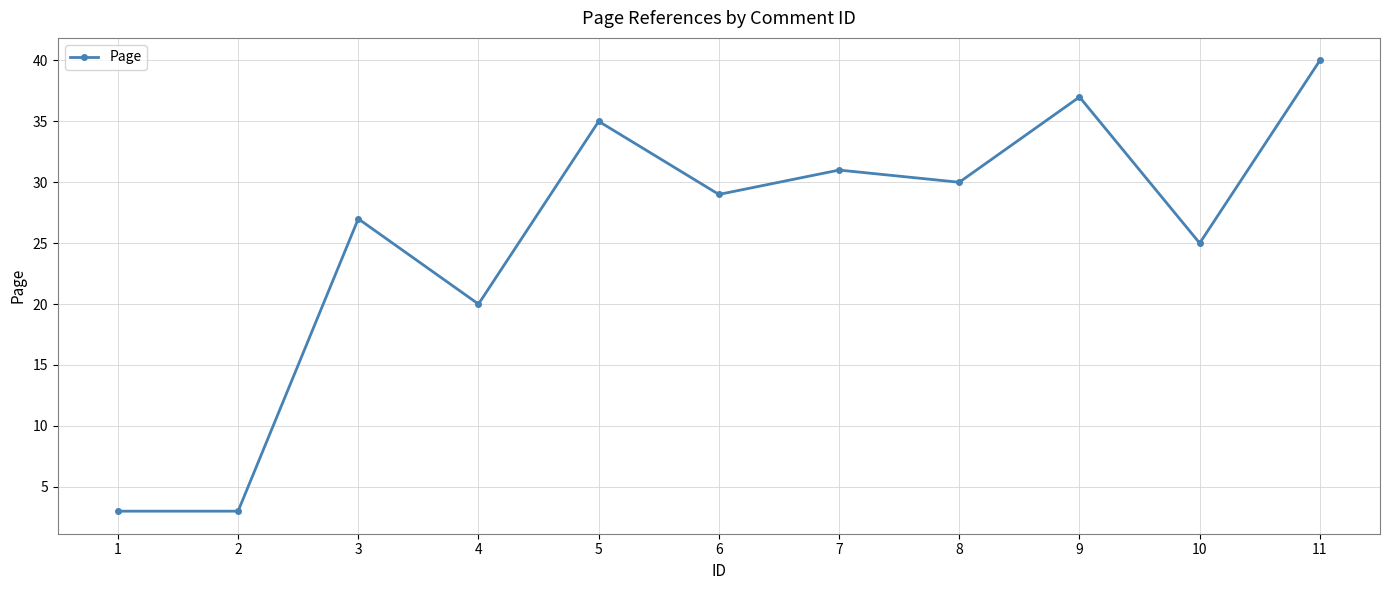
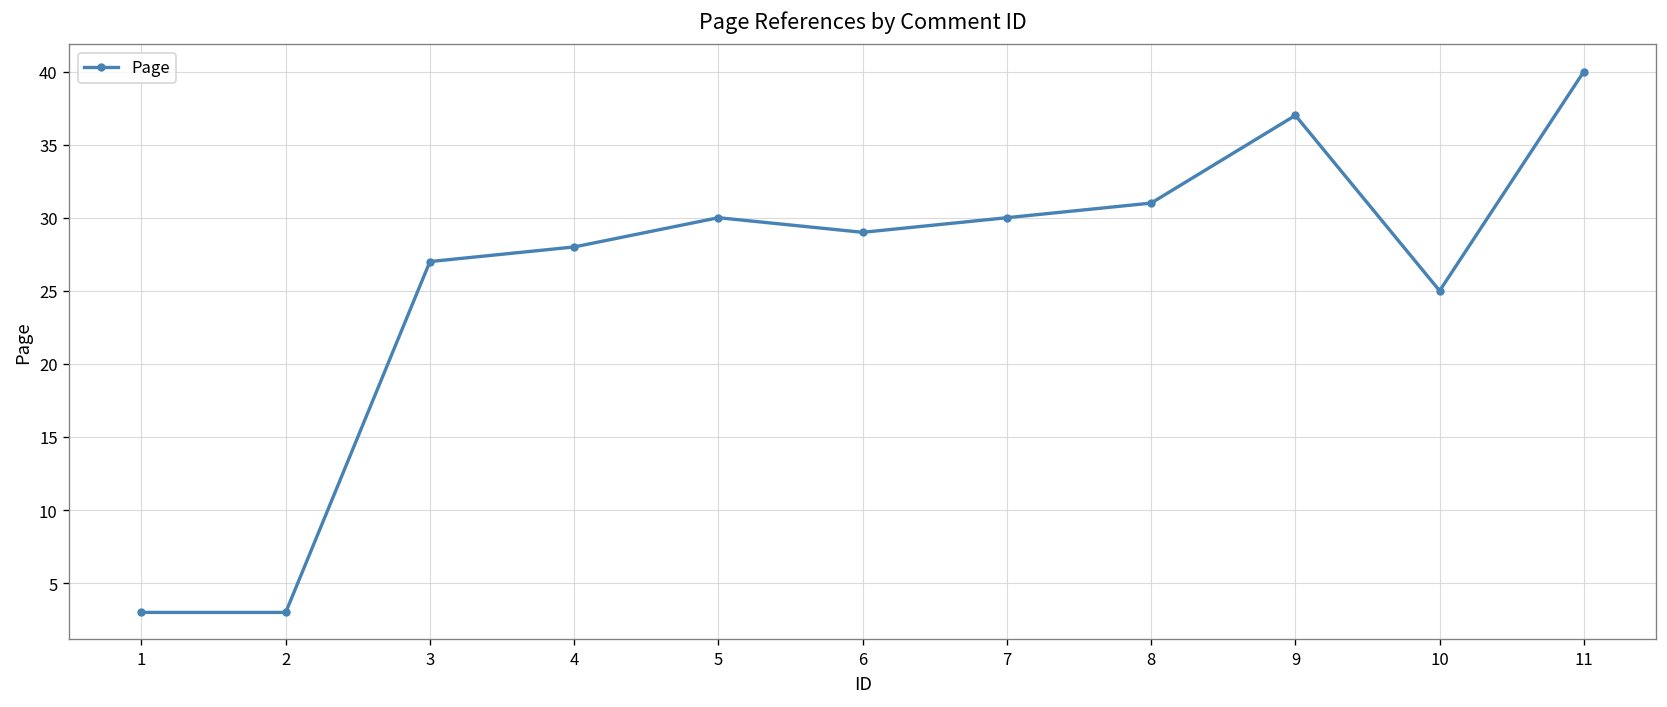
4: 20 -> 28
5: 35 -> 30
7: 31 -> 30
8: 30 -> 31
